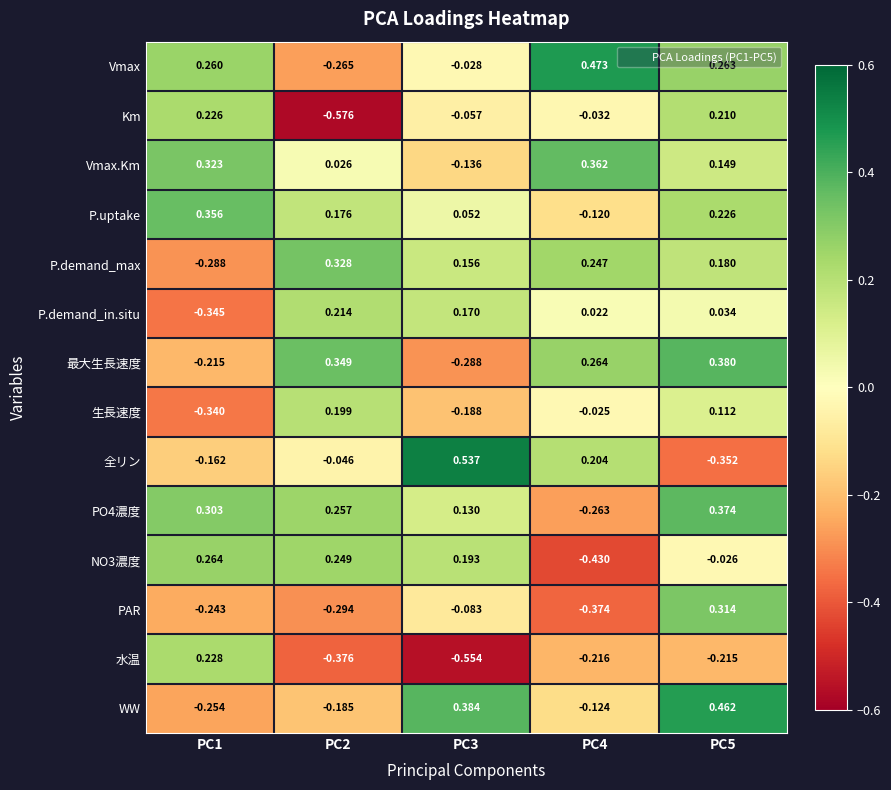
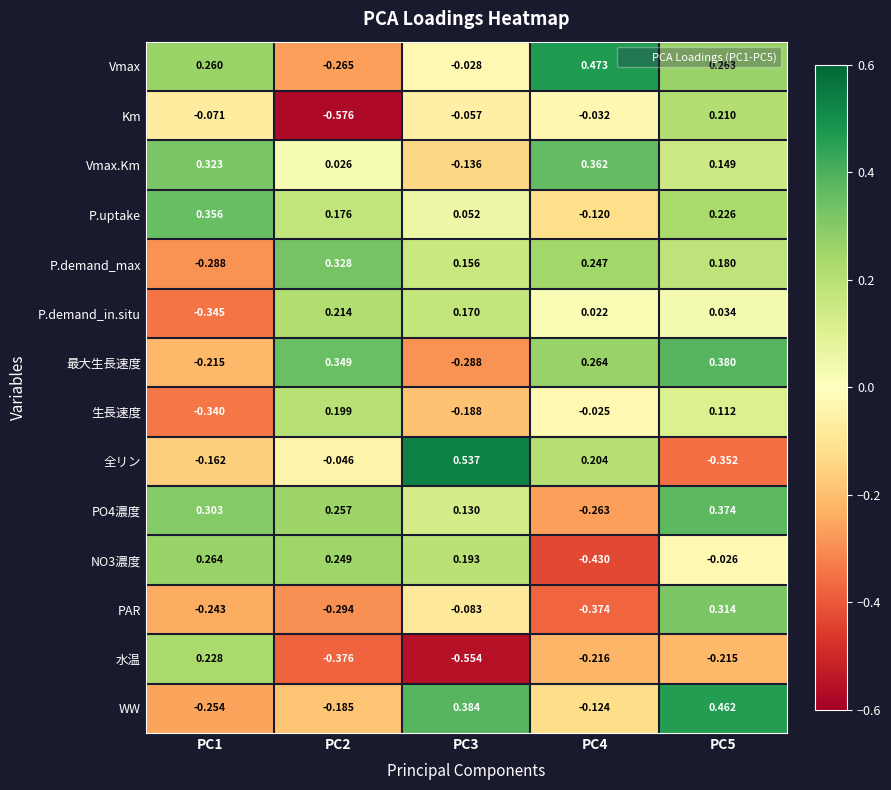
Km, PC1: 0.226 -> -0.071
